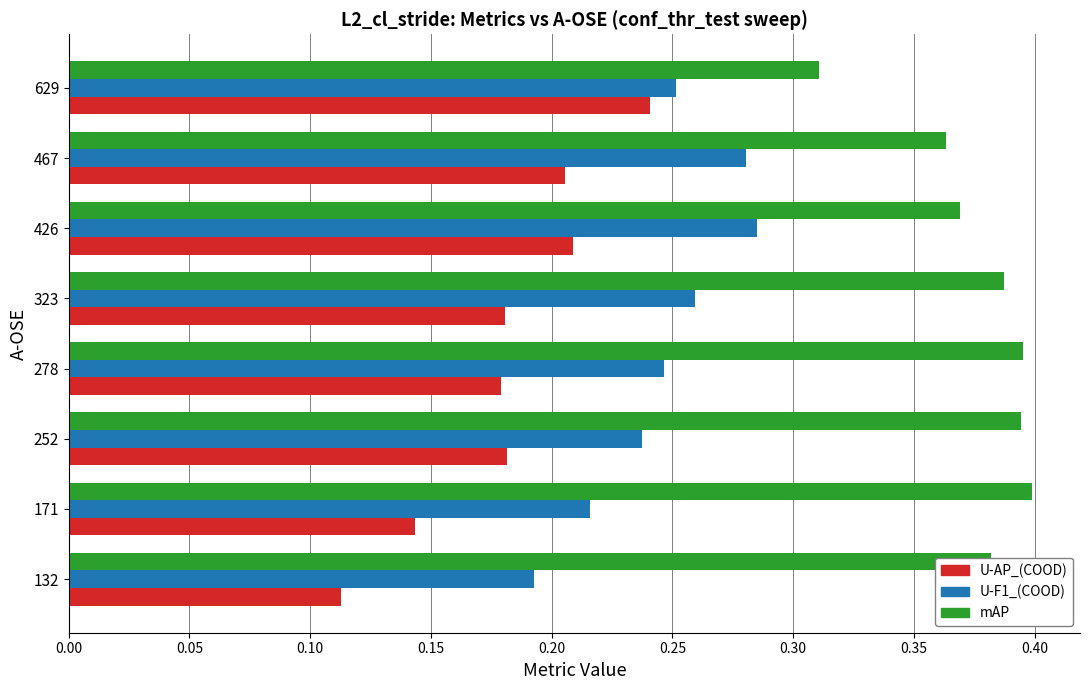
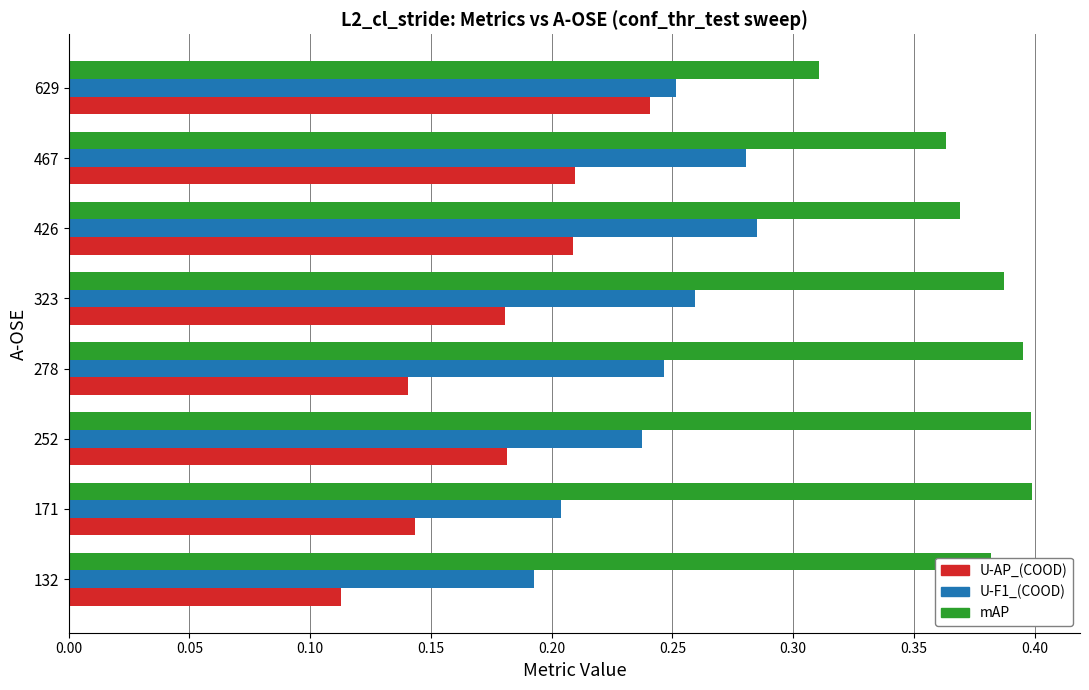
U-AP_(COOD), 467: 0.205 -> 0.210
U-AP_(COOD), 278: 0.179 -> 0.140
mAP, 252: 0.395 -> 0.398
U-F1_(COOD), 171: 0.216 -> 0.204
